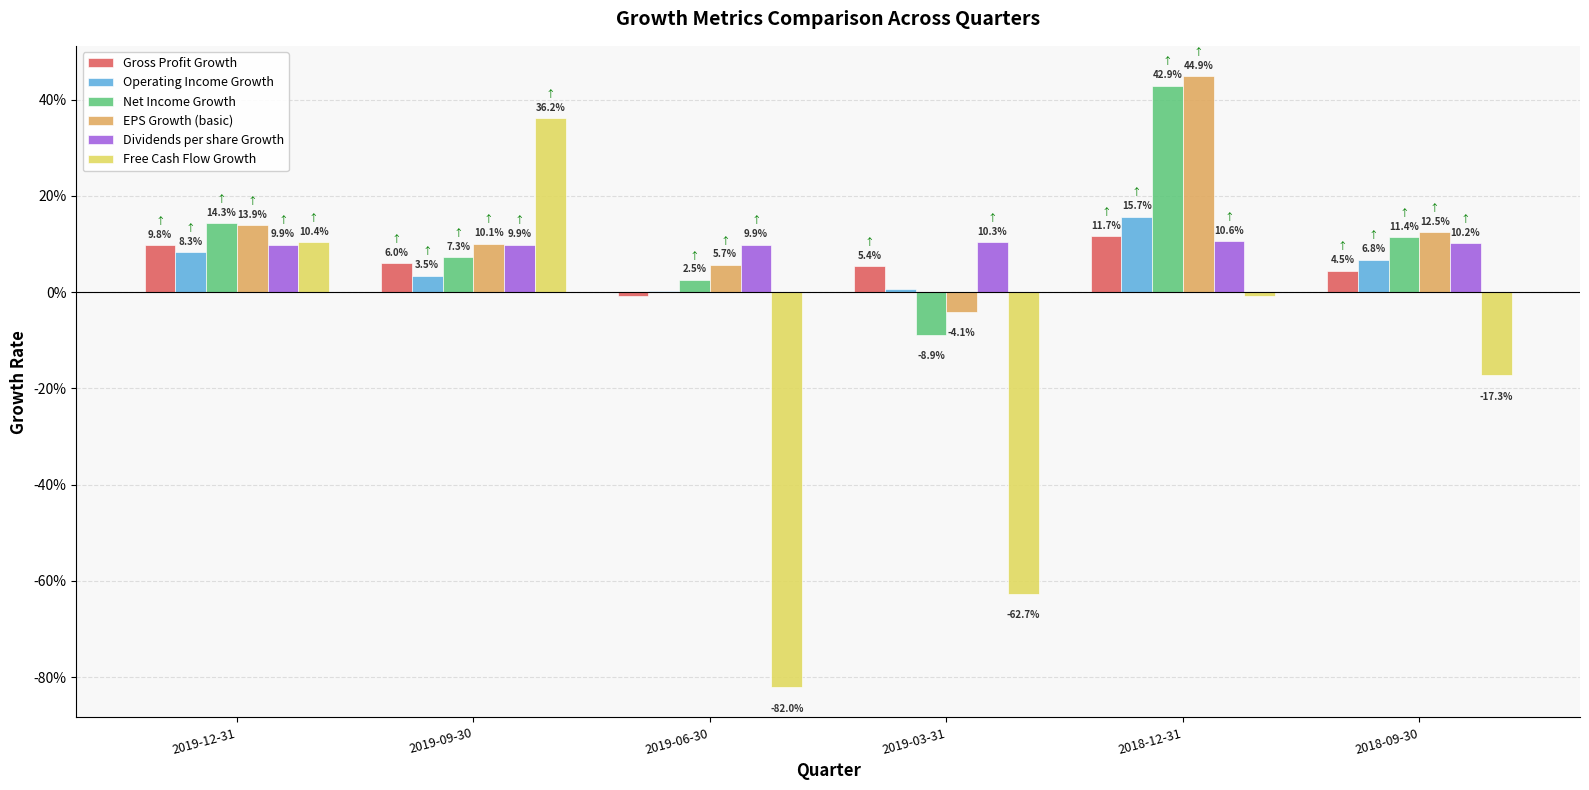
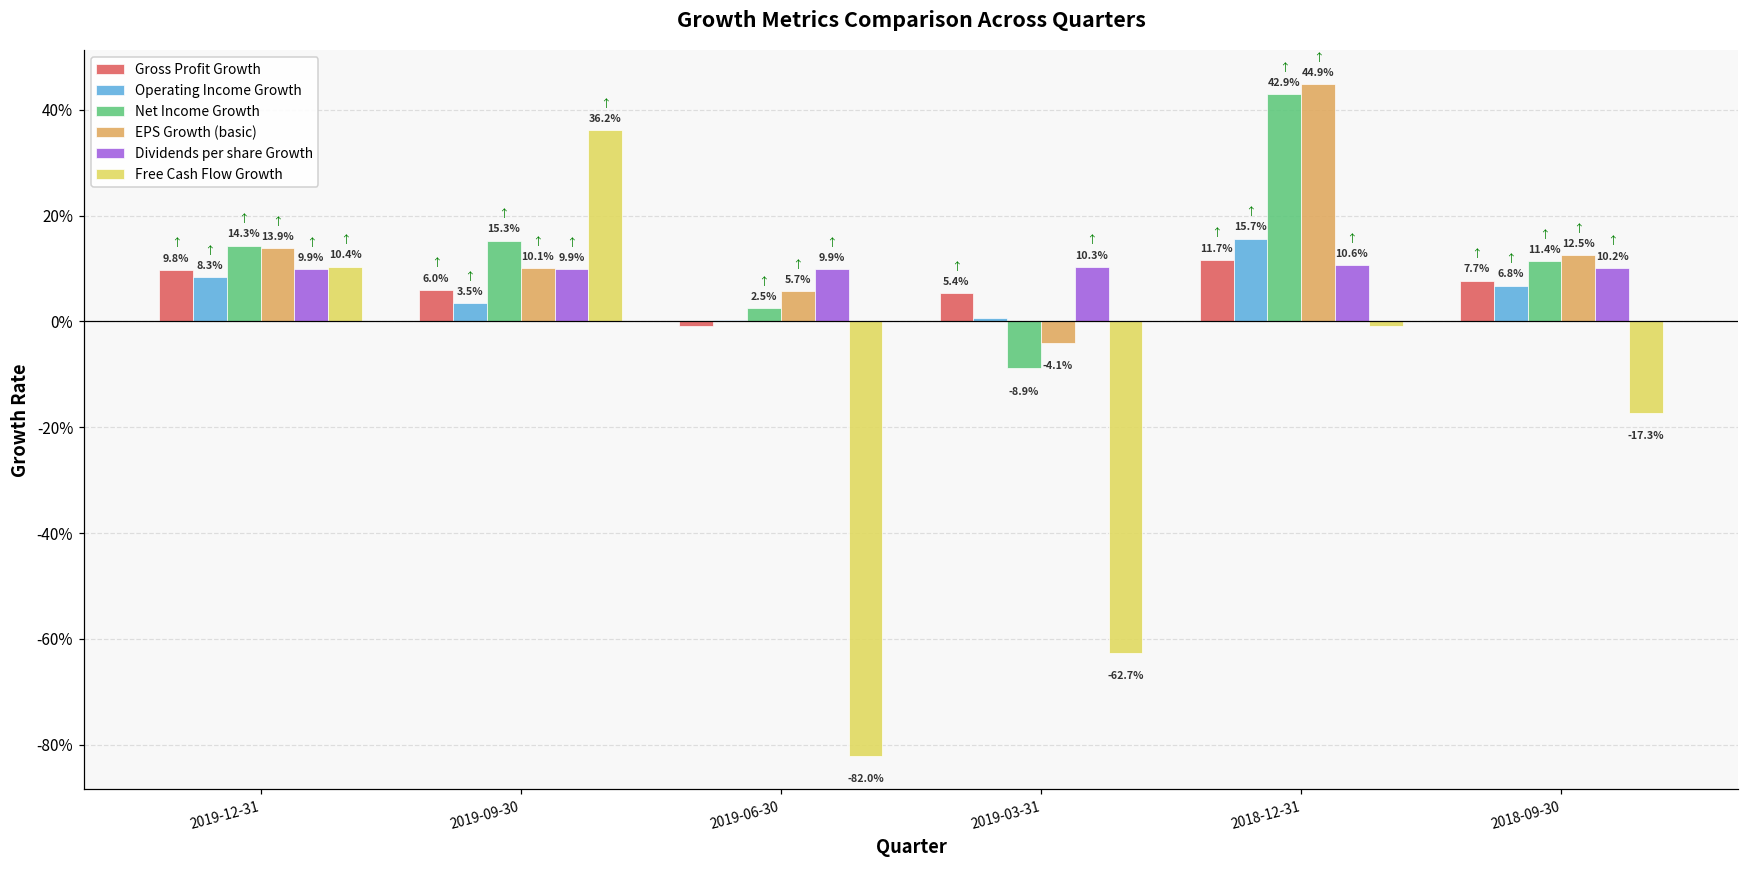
Net Income Growth, 2019-09-30: 7.3% -> 15.3%
Gross Profit Growth, 2018-09-30: 4.5% -> 7.7%
